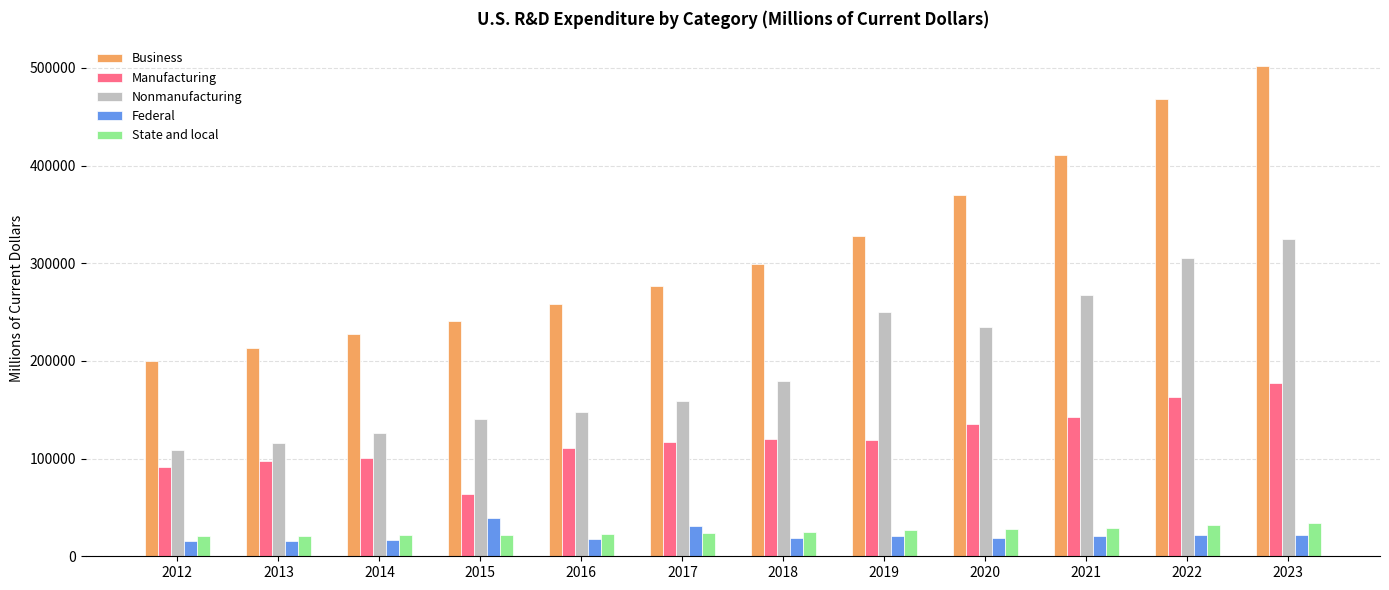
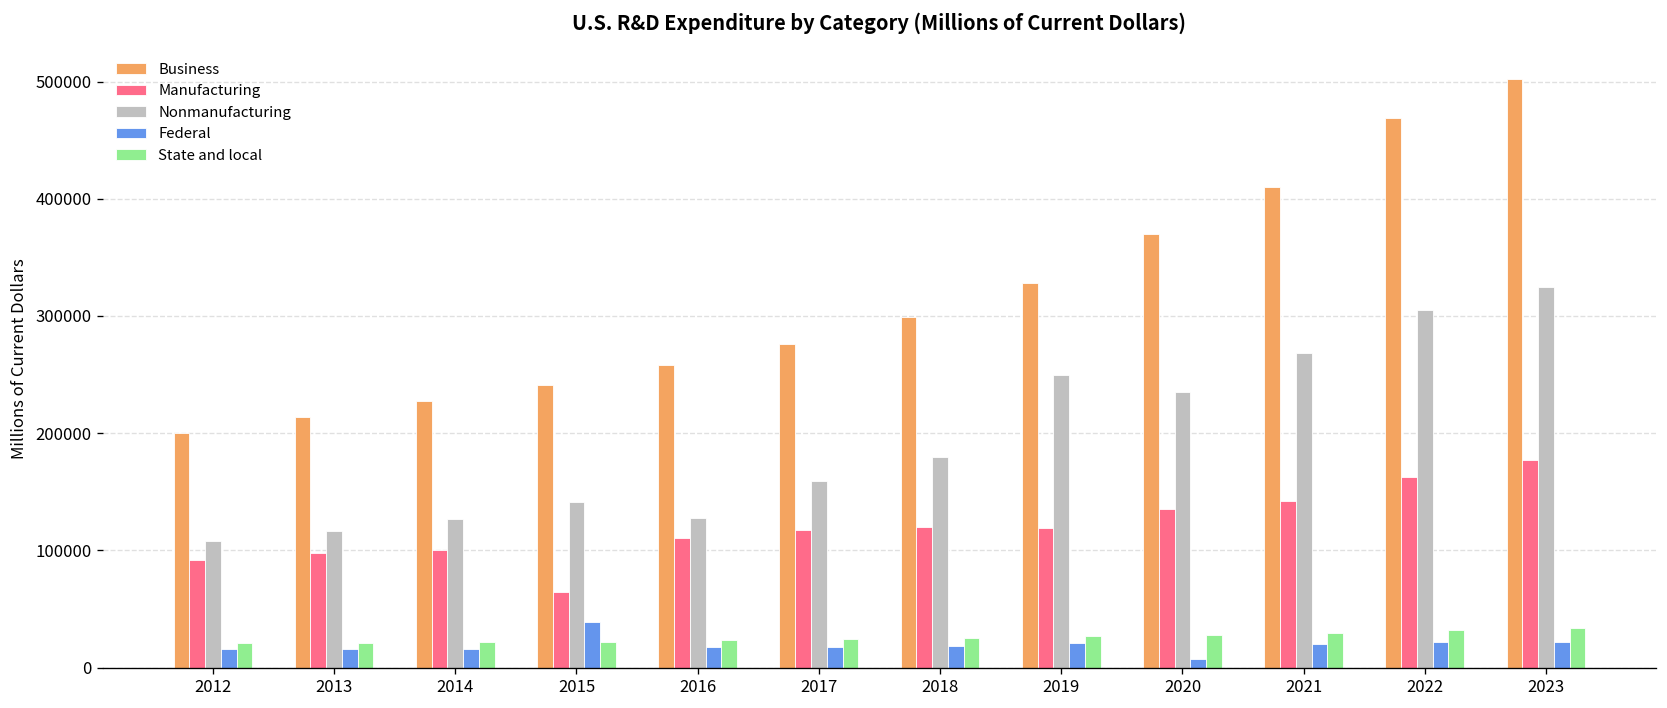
Nonmanufacturing, 2016: 150000 -> 130000
Federal, 2017: 30000 -> 20000
Federal, 2020: 20000 -> 10000
